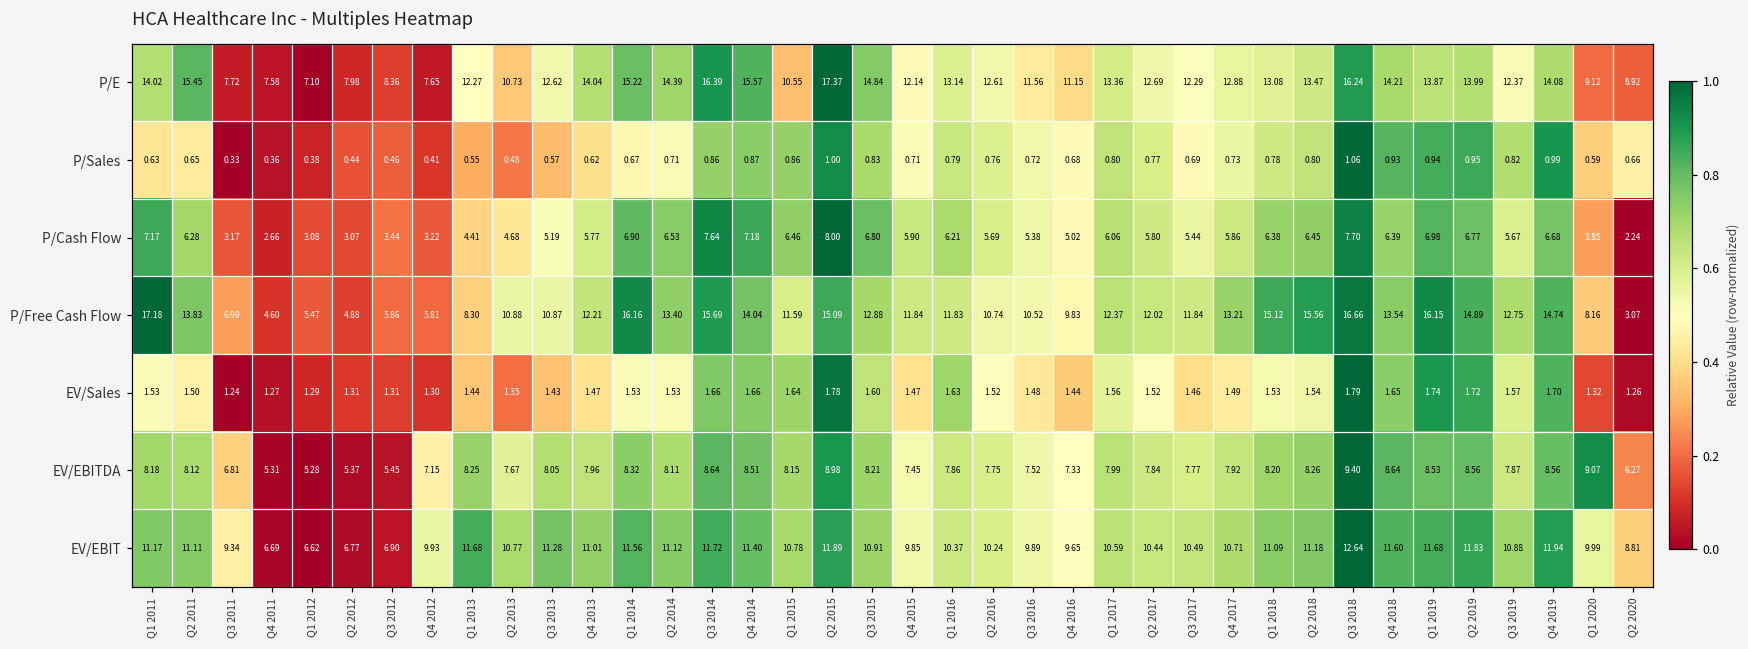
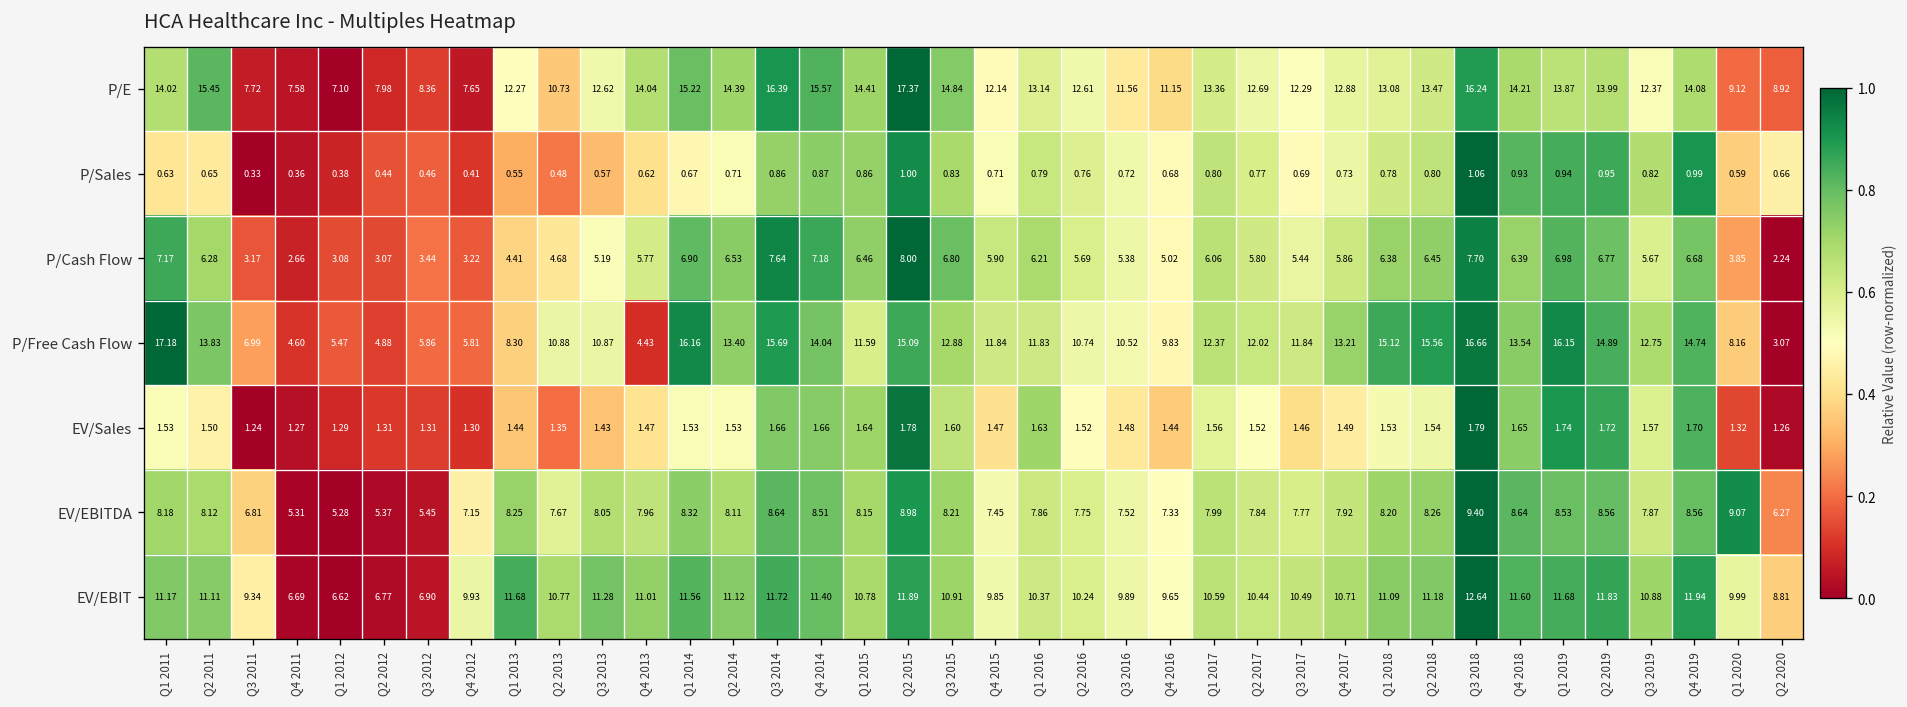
P/E, Q1 2015: 10.55 -> 14.41
P/Free Cash Flow, Q4 2013: 12.21 -> 4.43
